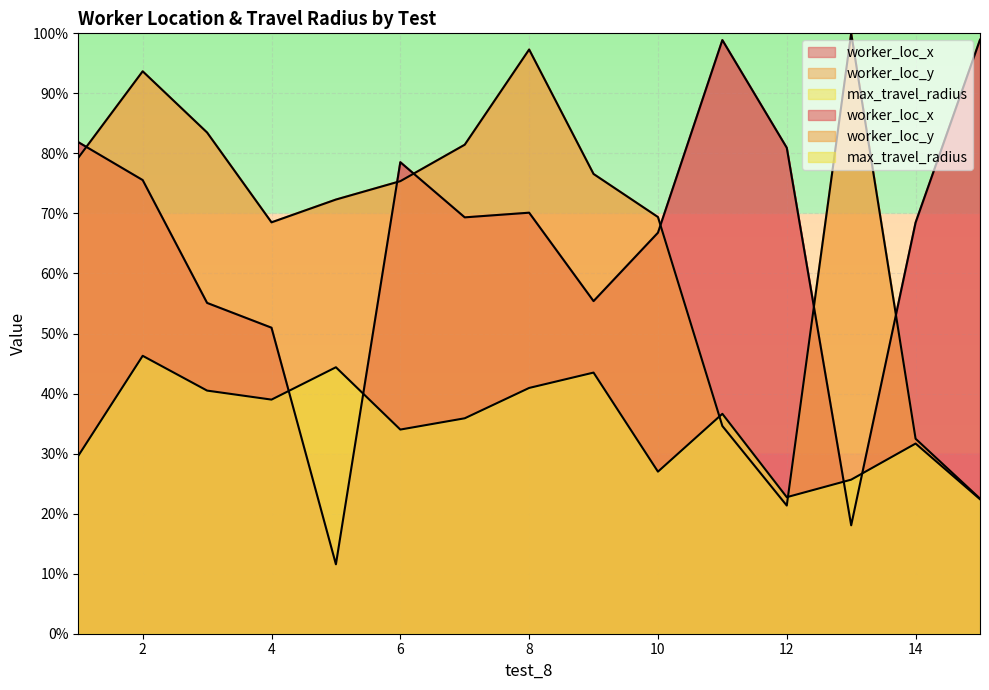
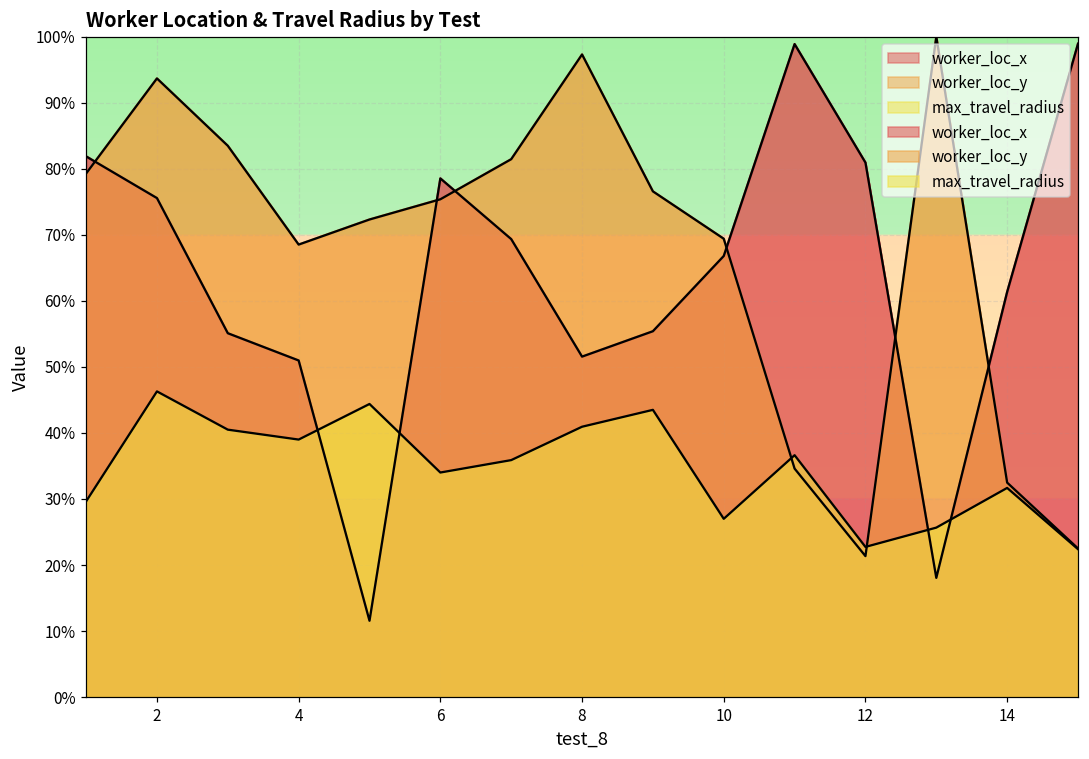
worker_loc_x, 8: 70% -> 52%
worker_loc_x, 14: 68% -> 61%
